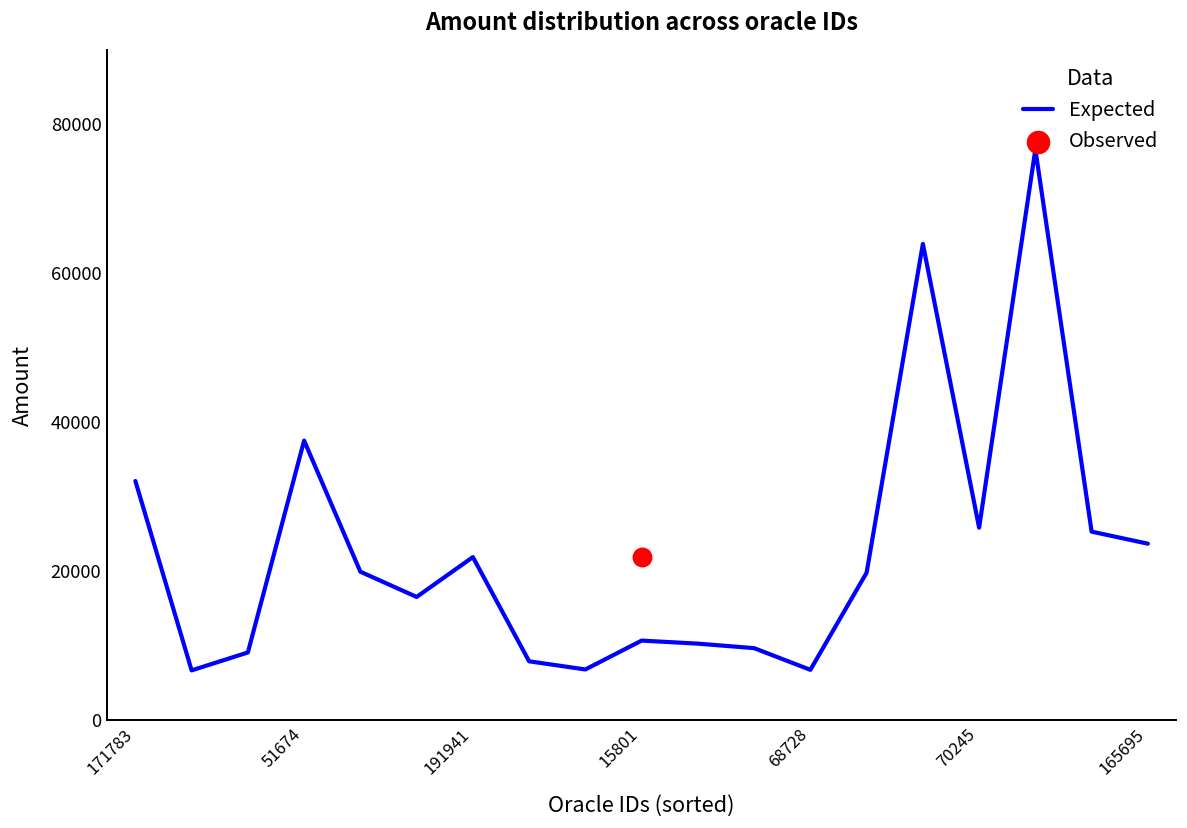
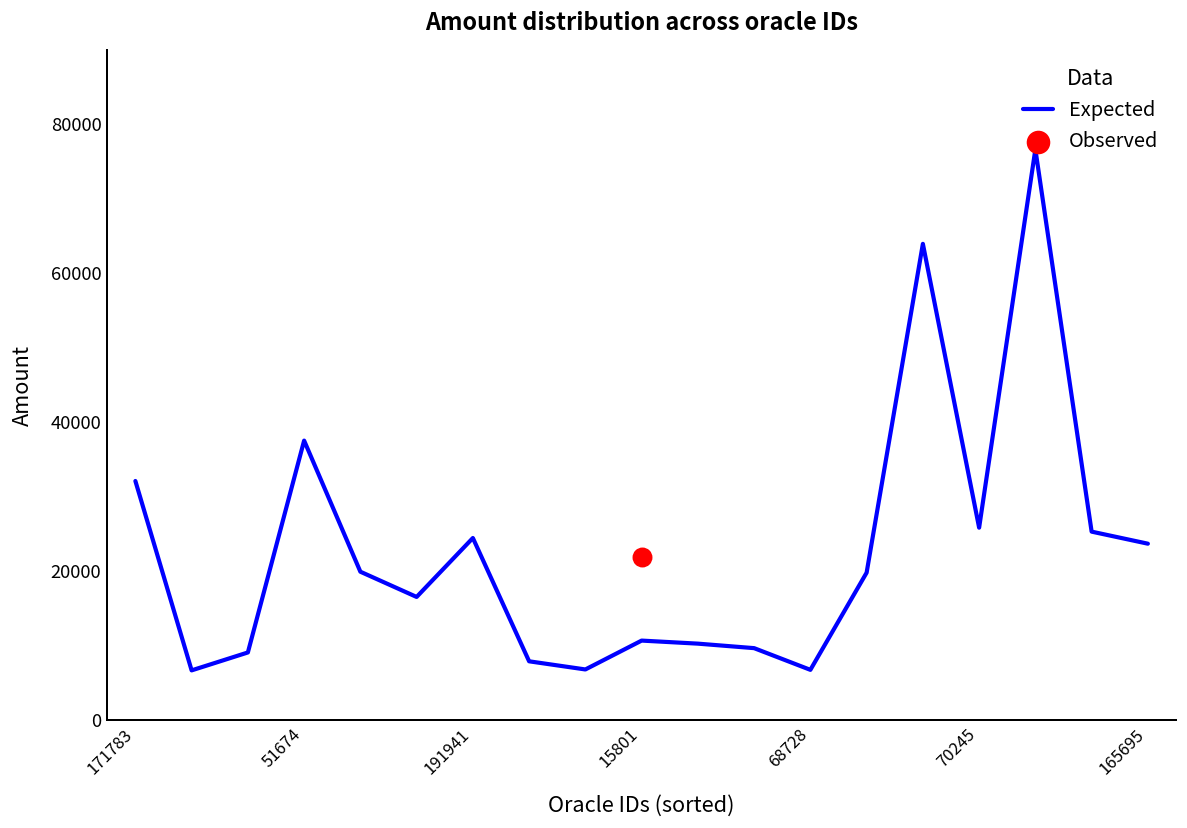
Expected, 191941: 22000 -> 24000
